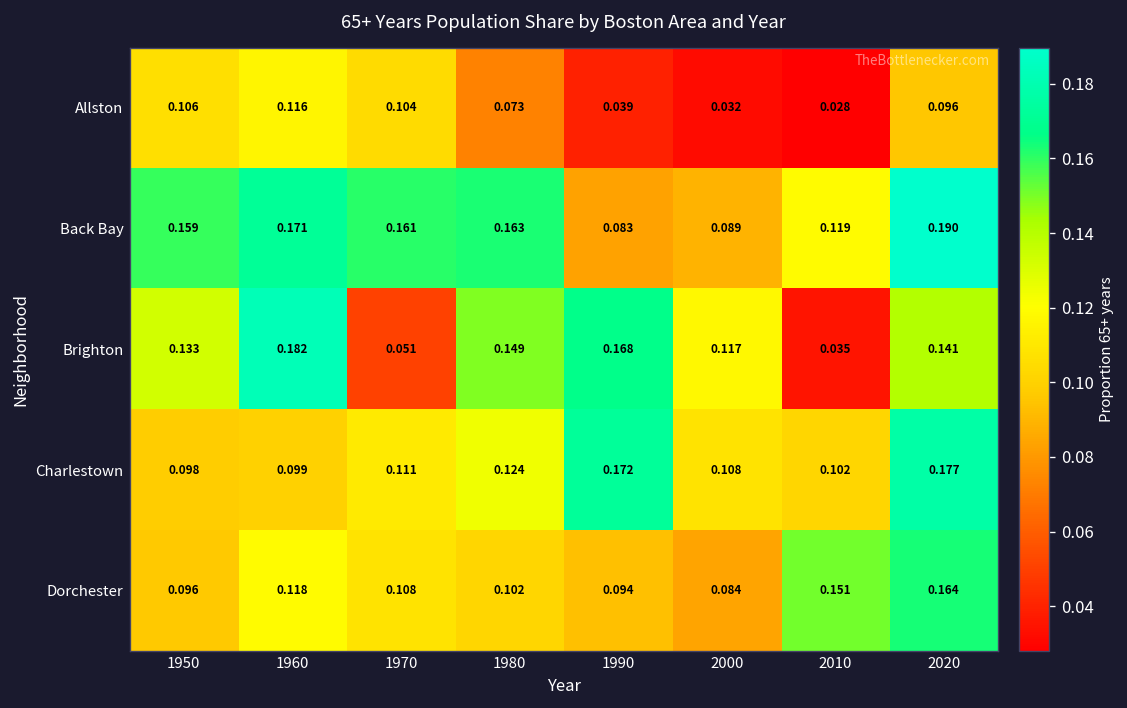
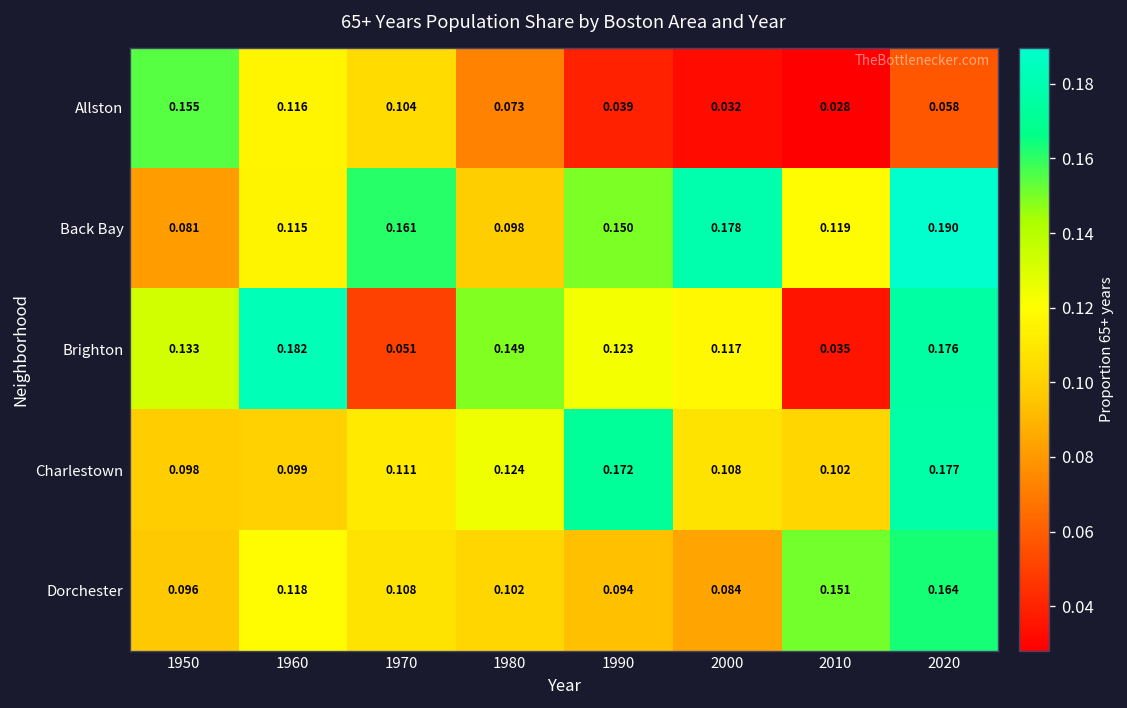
Allston, 1950: 0.106 -> 0.155
Allston, 2020: 0.096 -> 0.058
Back Bay, 1950: 0.159 -> 0.081
Back Bay, 1960: 0.171 -> 0.115
Back Bay, 1980: 0.163 -> 0.098
Back Bay, 1990: 0.083 -> 0.150
Back Bay, 2000: 0.089 -> 0.178
Brighton, 1990: 0.168 -> 0.123
Brighton, 2020: 0.141 -> 0.176
